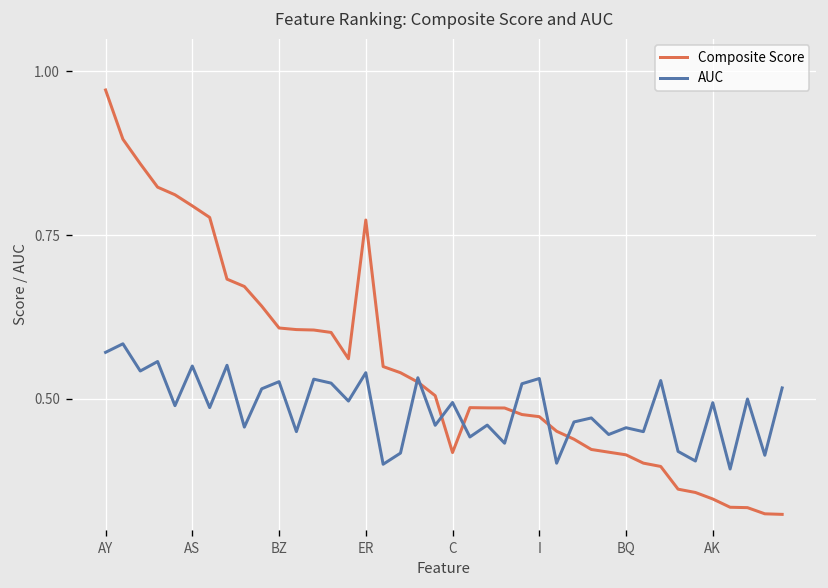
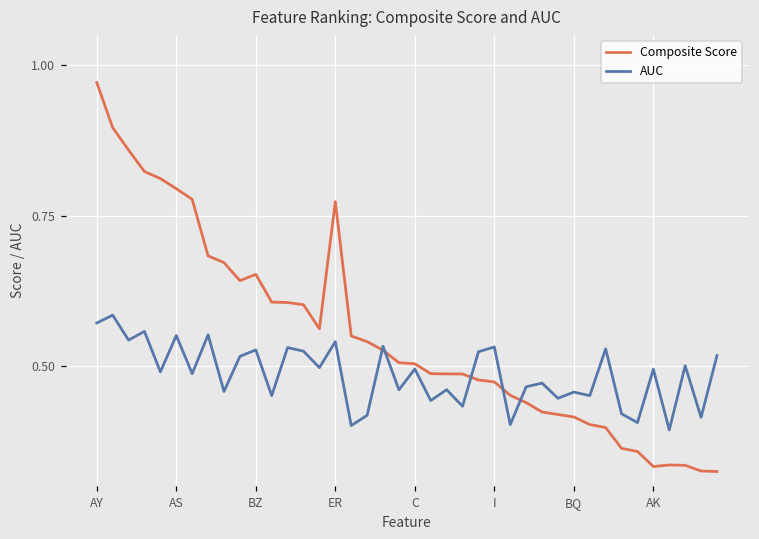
Composite Score, BZ: 0.61 -> 0.65
Composite Score, C: 0.42 -> 0.50
Composite Score, AK: 0.35 -> 0.33
